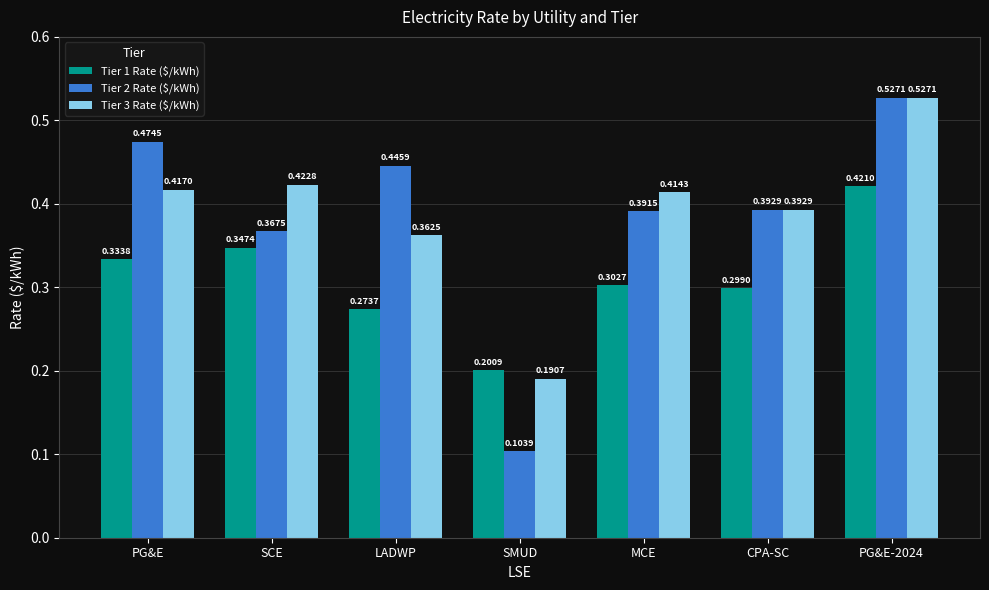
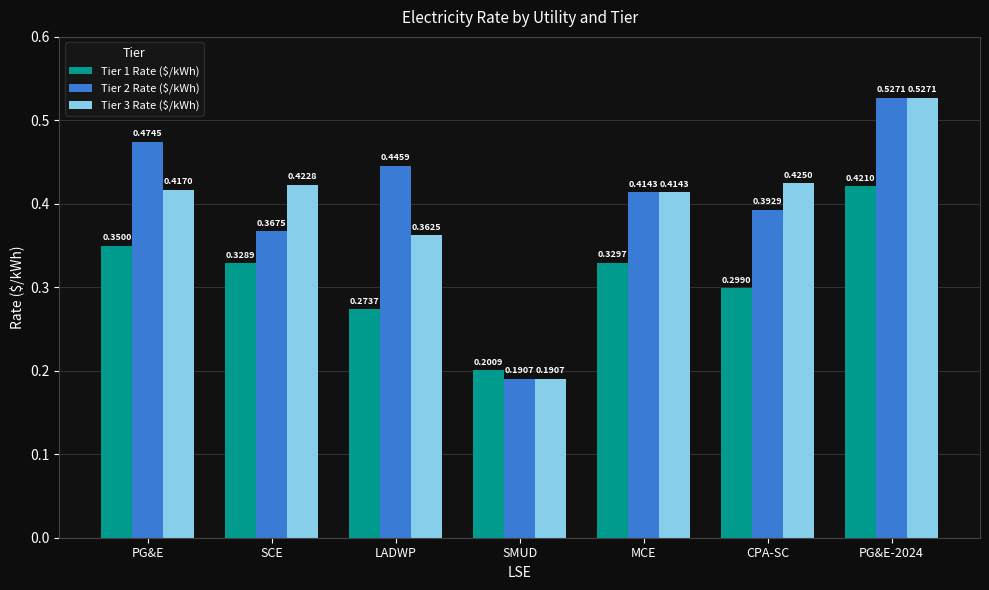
Tier 1 Rate ($/kWh), PG&E: 0.3338 -> 0.3500
Tier 1 Rate ($/kWh), SCE: 0.3474 -> 0.3289
Tier 2 Rate ($/kWh), SMUD: 0.1039 -> 0.1907
Tier 1 Rate ($/kWh), MCE: 0.3027 -> 0.3297
Tier 2 Rate ($/kWh), MCE: 0.3915 -> 0.4143
Tier 3 Rate ($/kWh), CPA-SC: 0.3929 -> 0.4250
